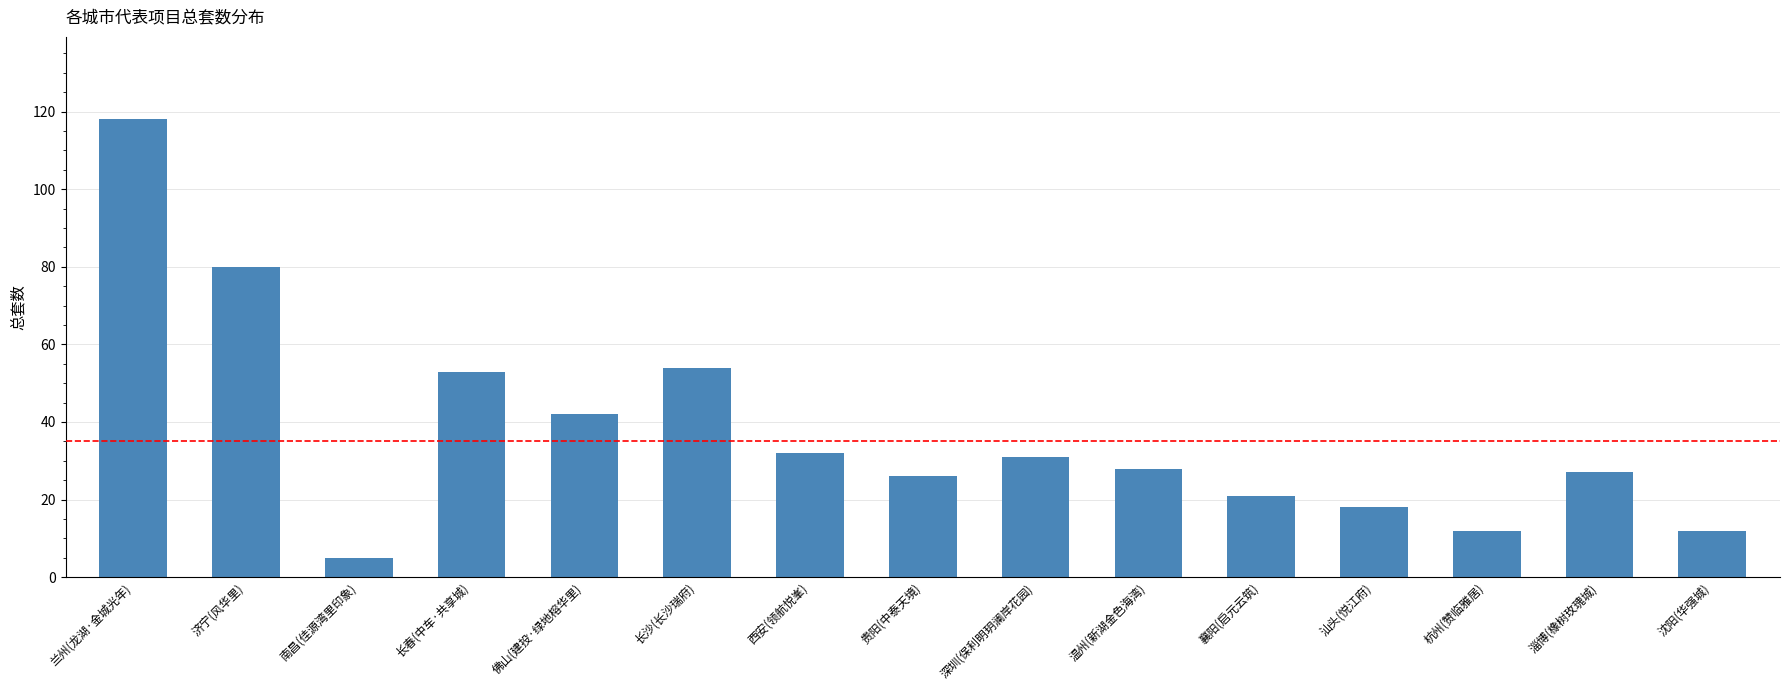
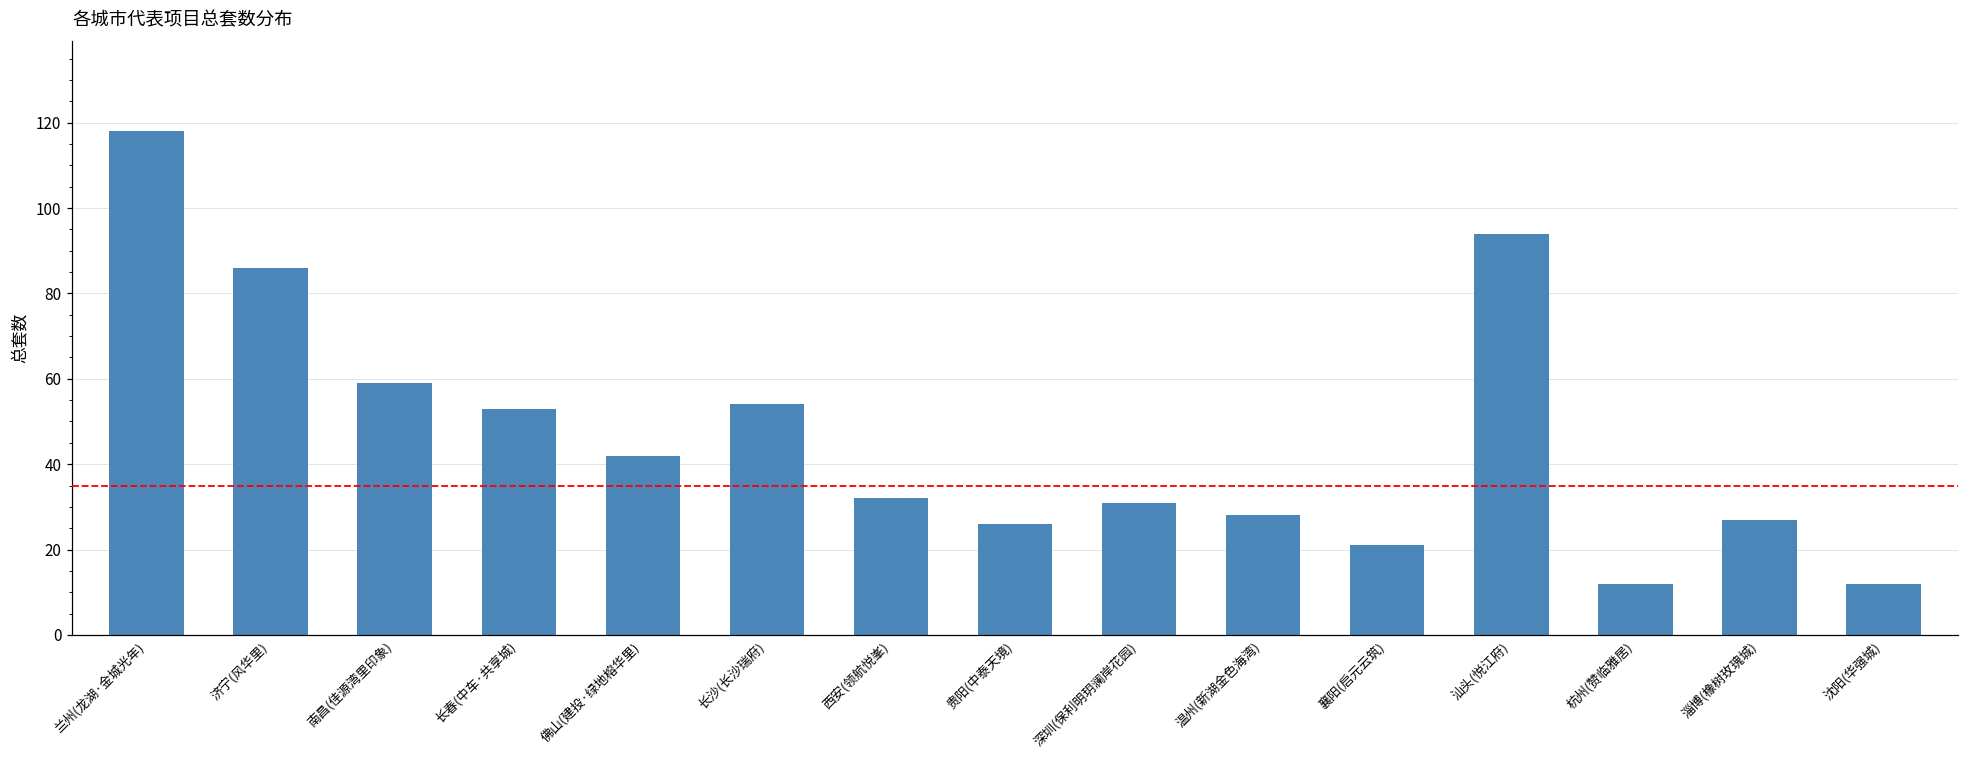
济宁(风华里): 80 -> 86
南昌(佳源湾里印象): 5 -> 59
汕头(悦江府): 18 -> 94
